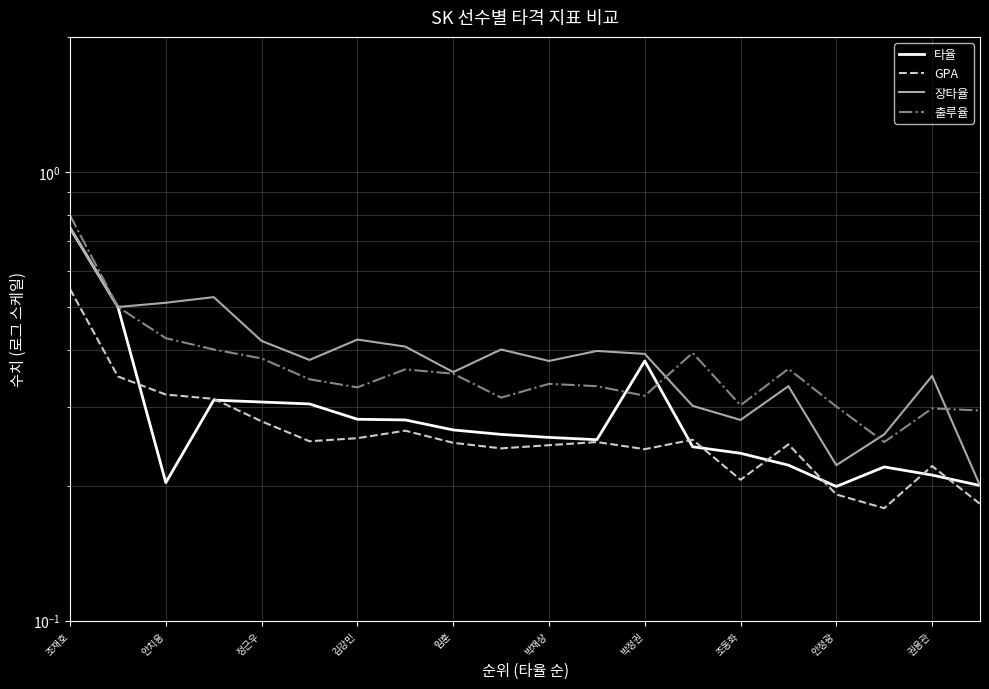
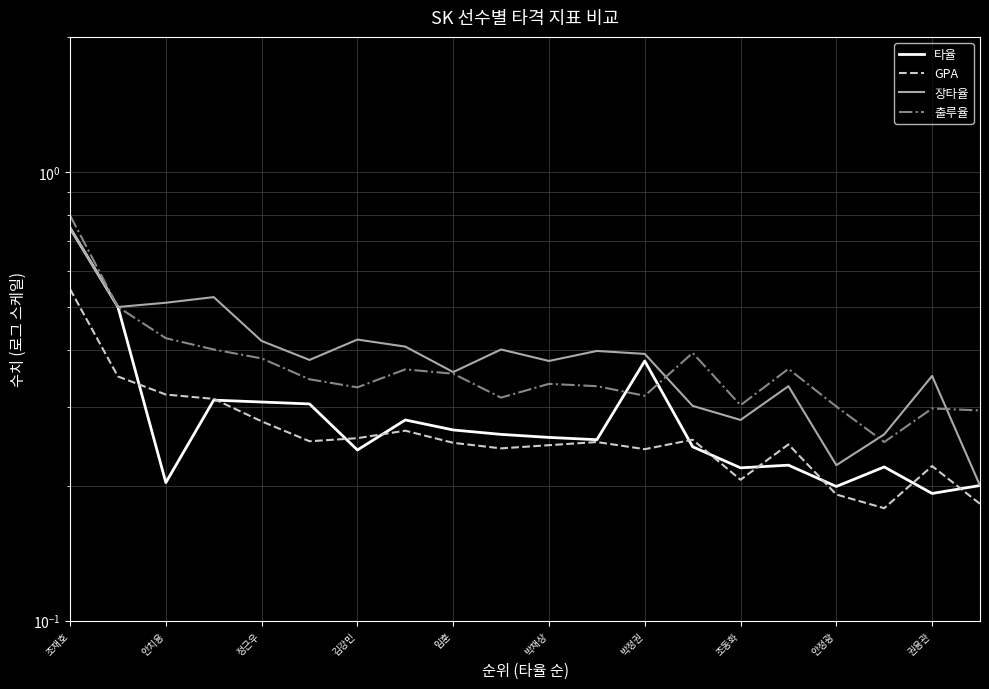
타율, 김강민: 0.28 -> 0.24
타율, 조동화: 0.24 -> 0.22
타율, 권용관: 0.21 -> 0.192
